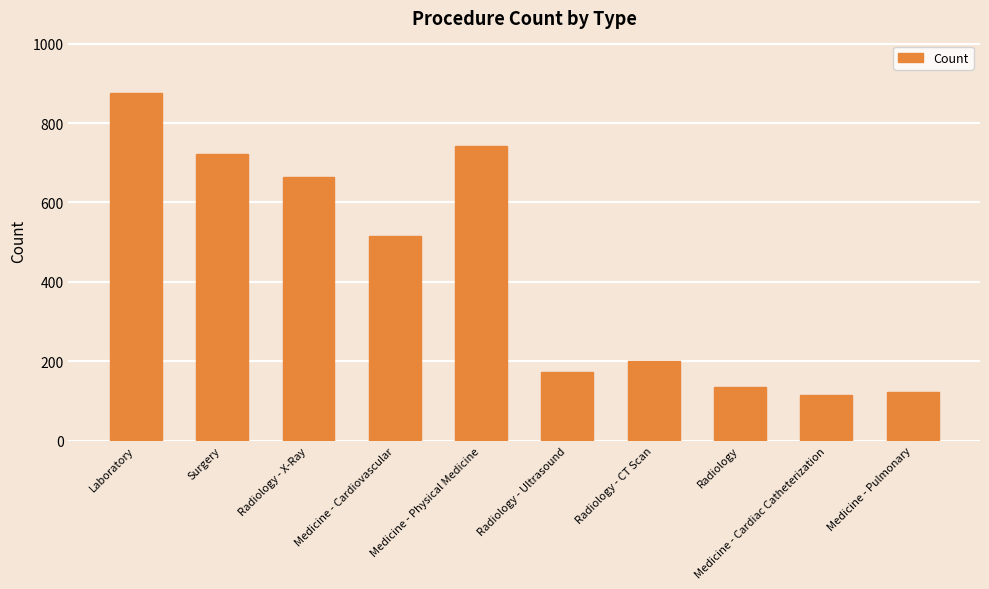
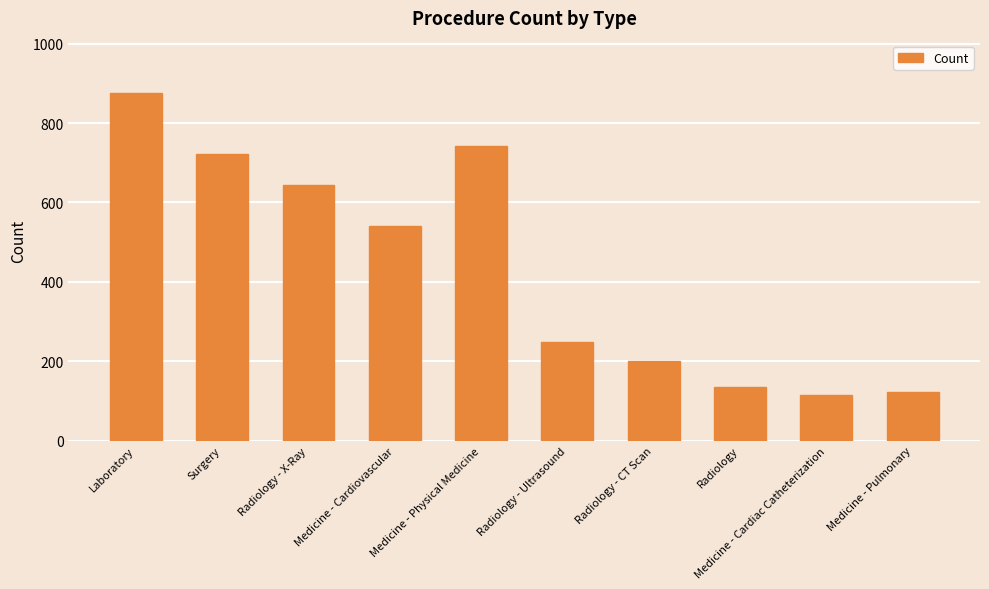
Radiology - X-Ray: 660 -> 640
Medicine - Cardiovascular: 520 -> 540
Radiology - Ultrasound: 170 -> 250
